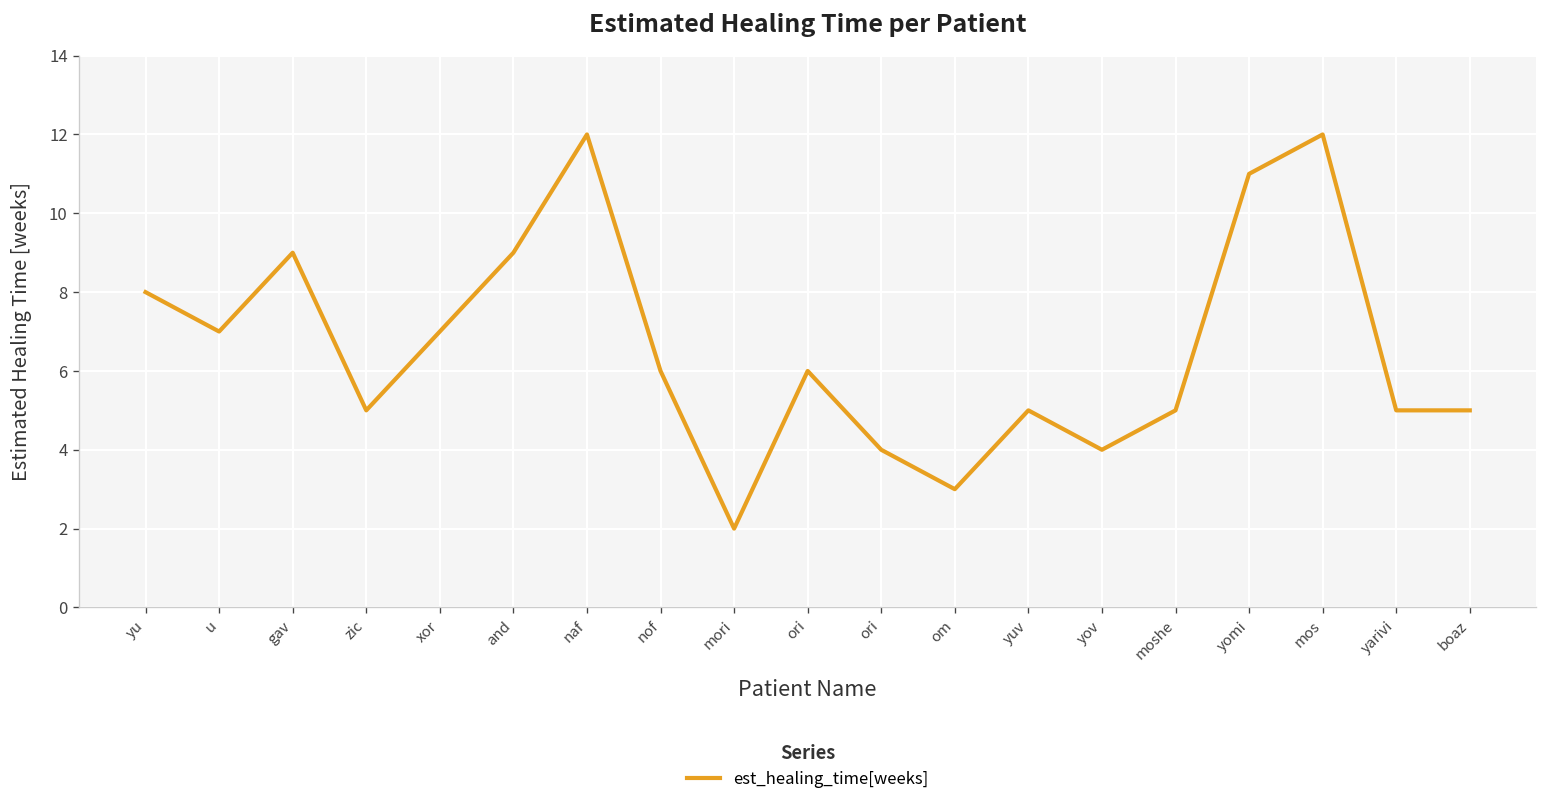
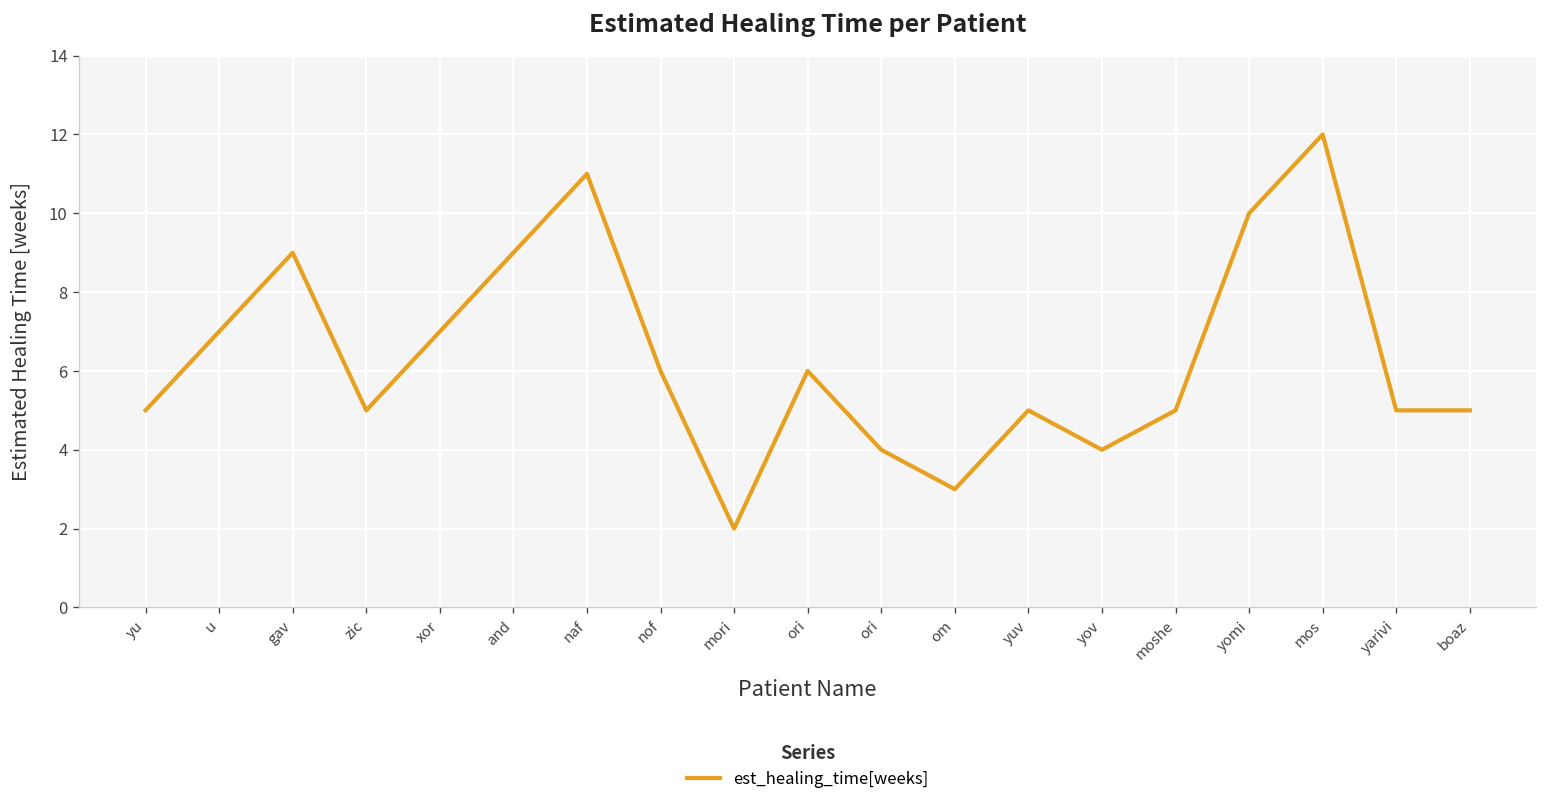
yu: 8 -> 5
naf: 12 -> 11
yomi: 11 -> 10
